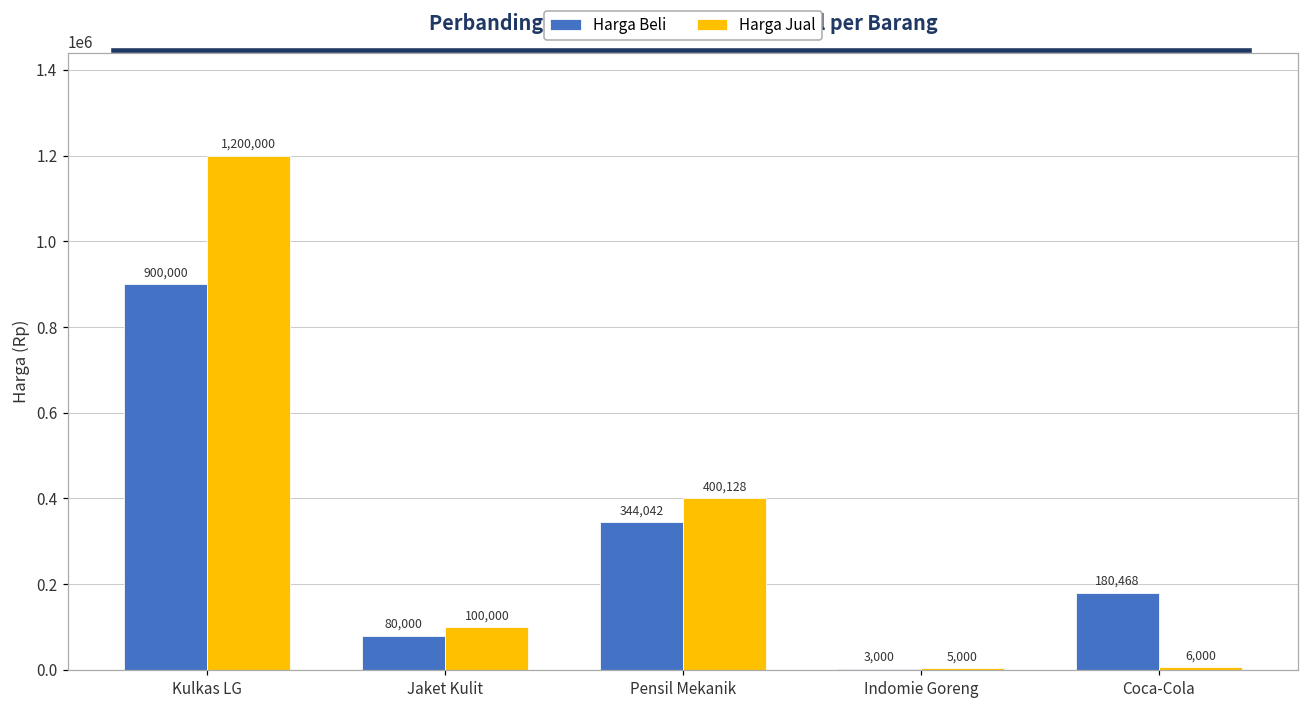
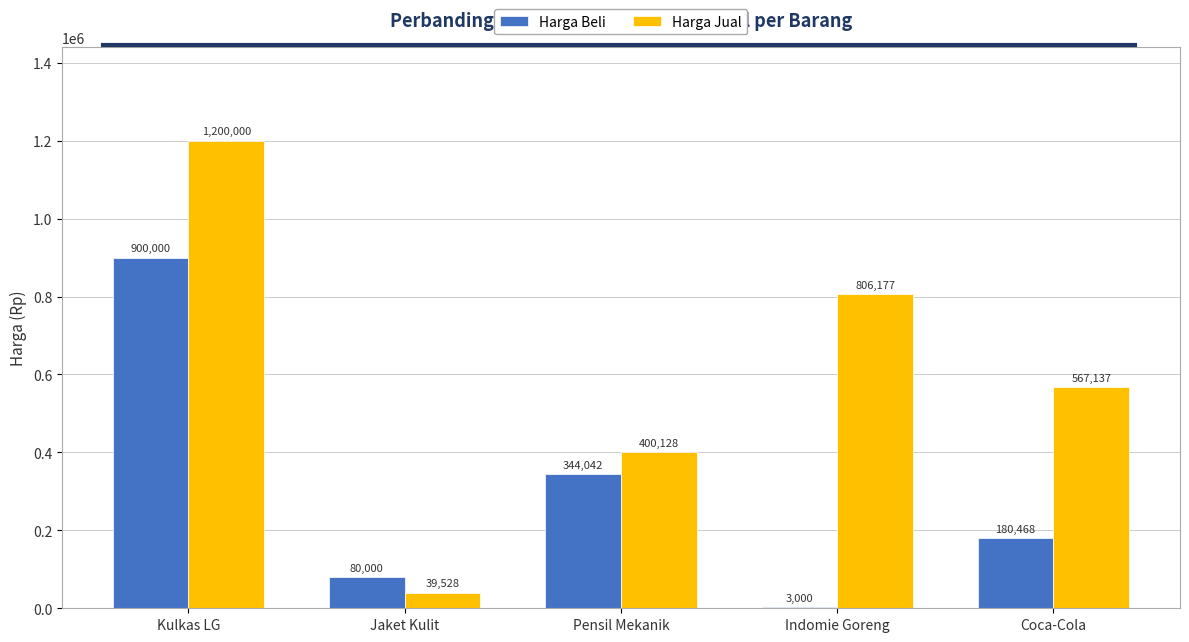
Harga Jual, Jaket Kulit: 100,000 -> 39,528
Harga Jual, Indomie Goreng: 5,000 -> 806,177
Harga Jual, Coca-Cola: 6,000 -> 567,137
